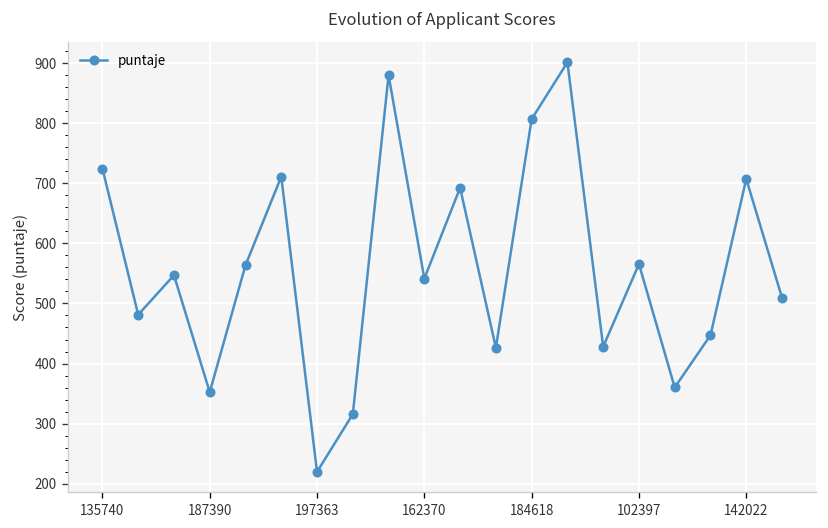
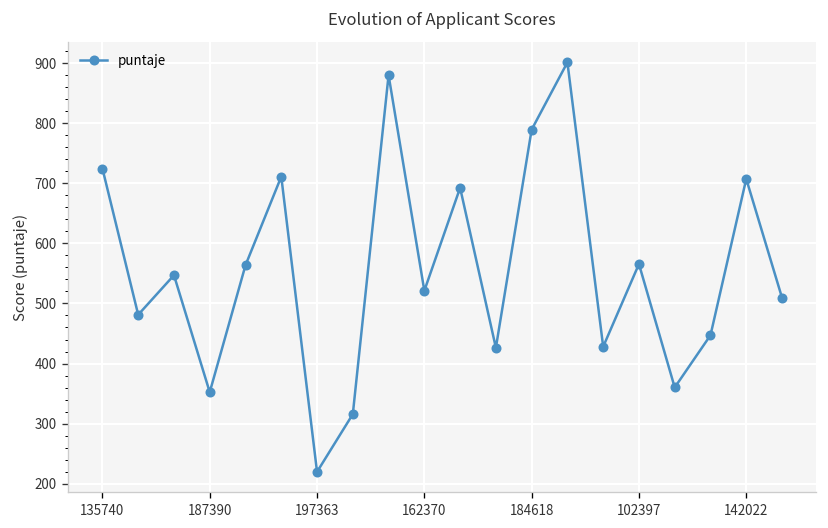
162370: 540 -> 520
184618: 810 -> 790
